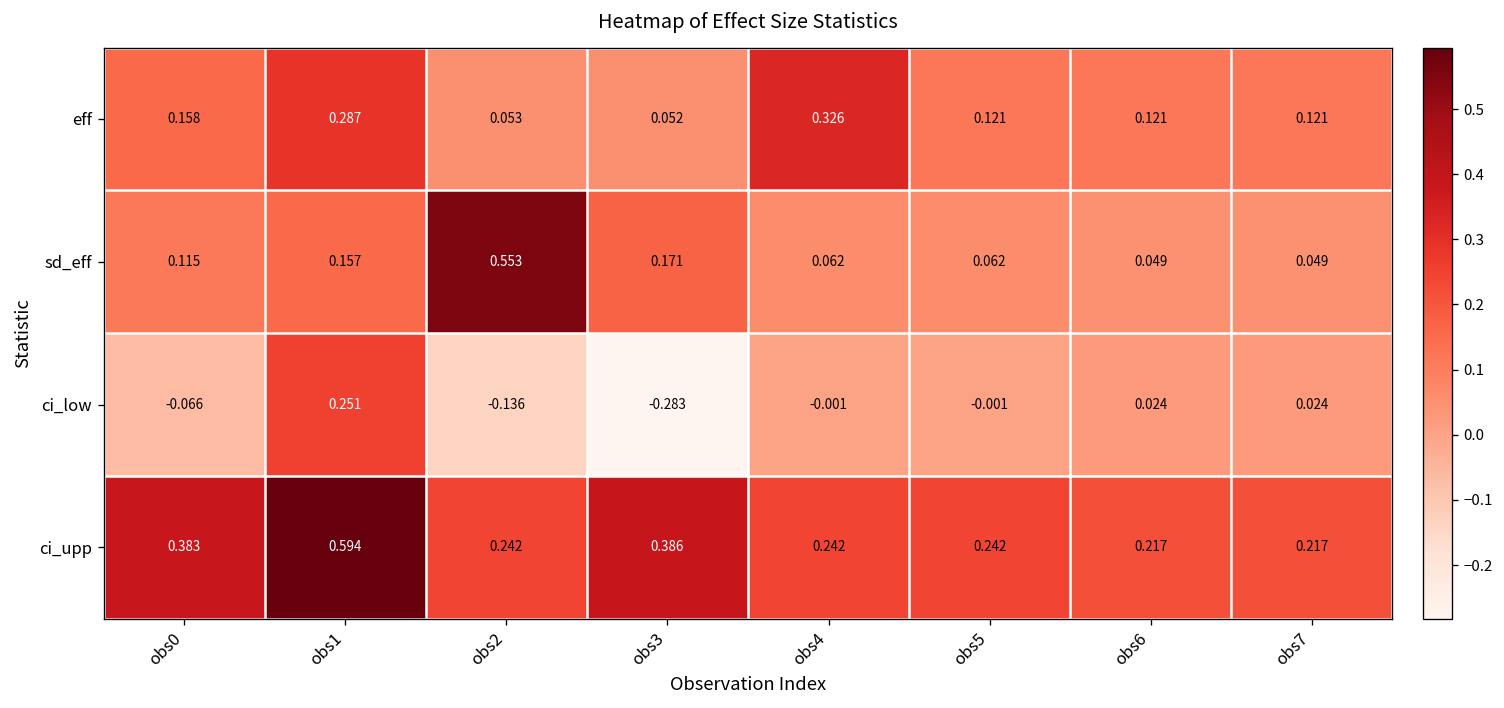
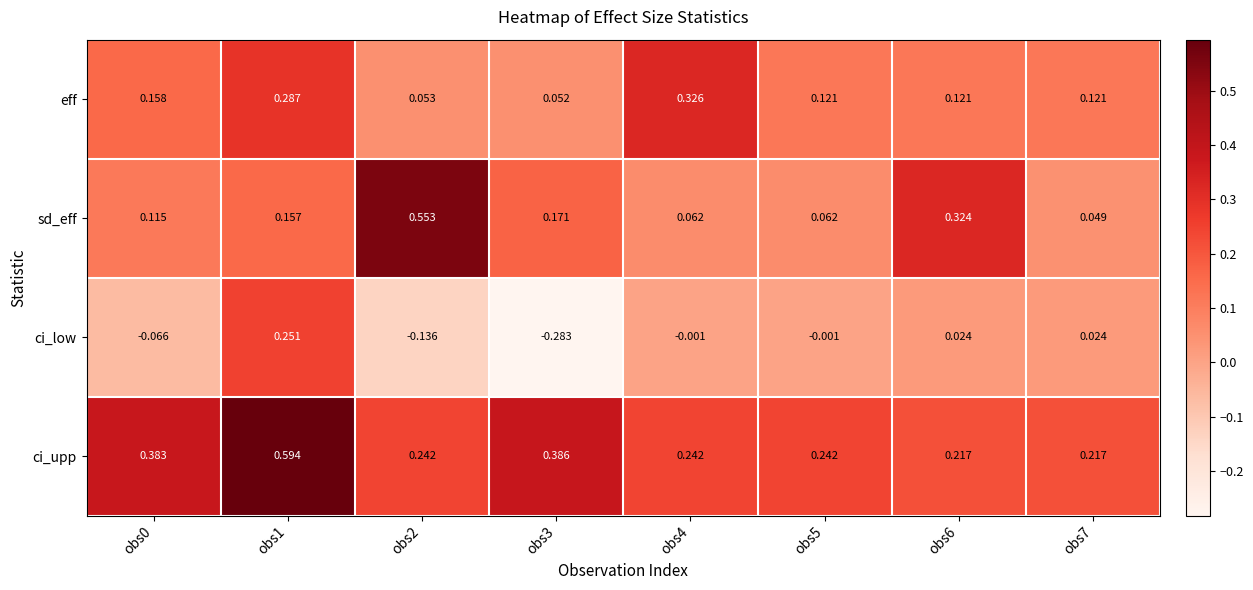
sd_eff, obs6: 0.049 -> 0.324
